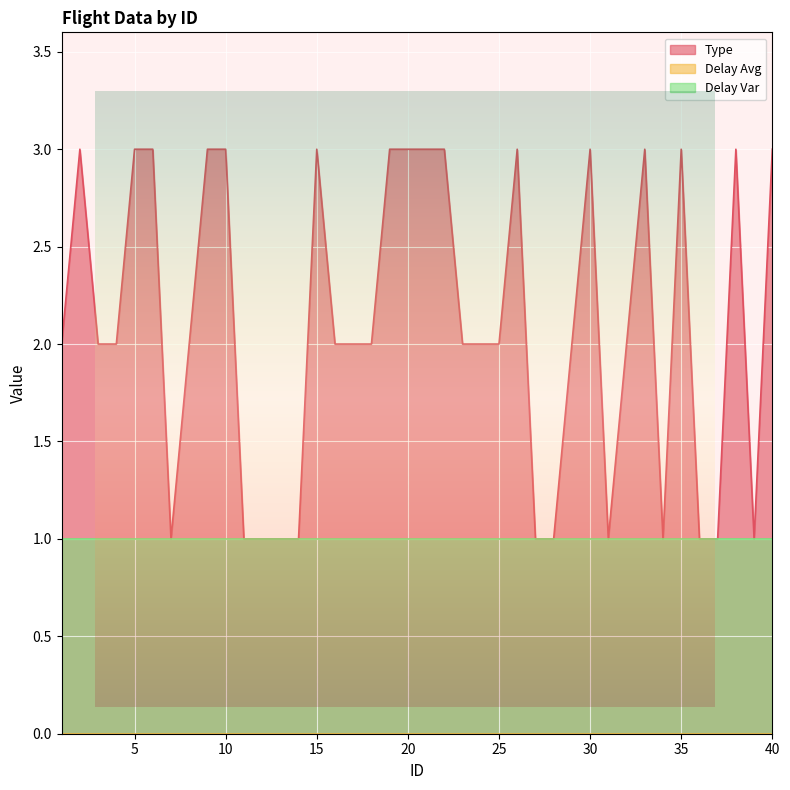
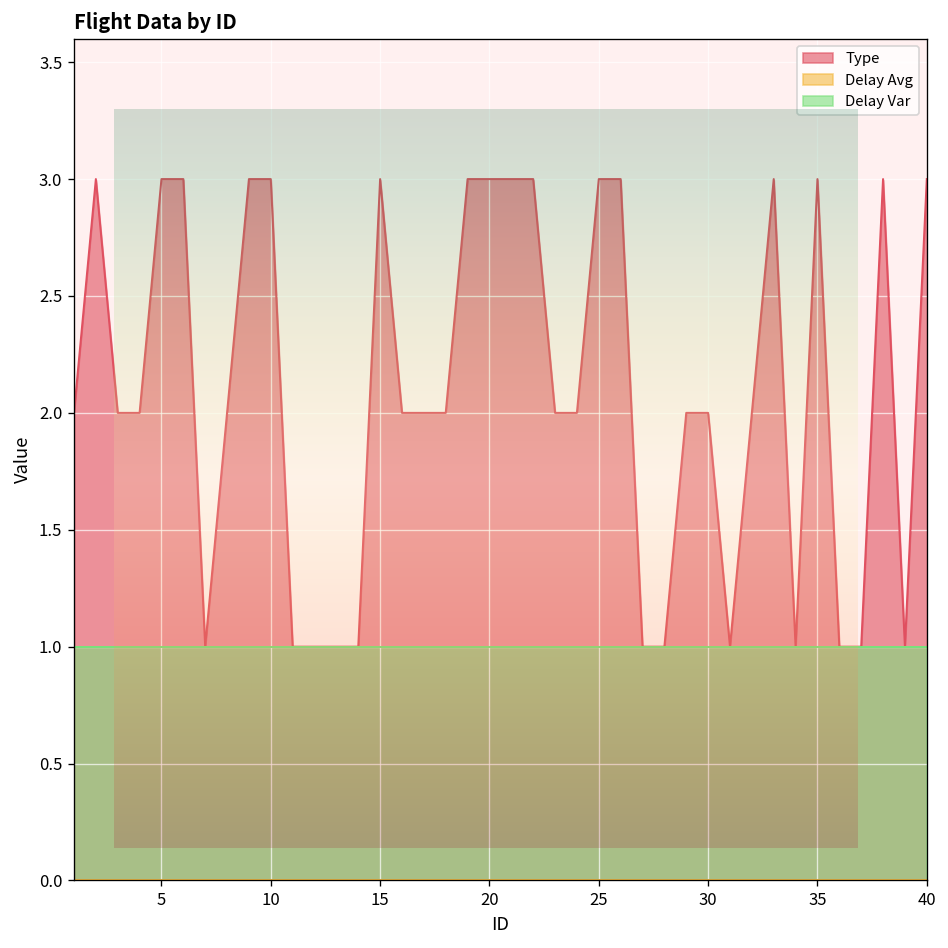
Flight Data by ID, Type, 25: 2 -> 3
Flight Data by ID, Type, 30: 3 -> 2
